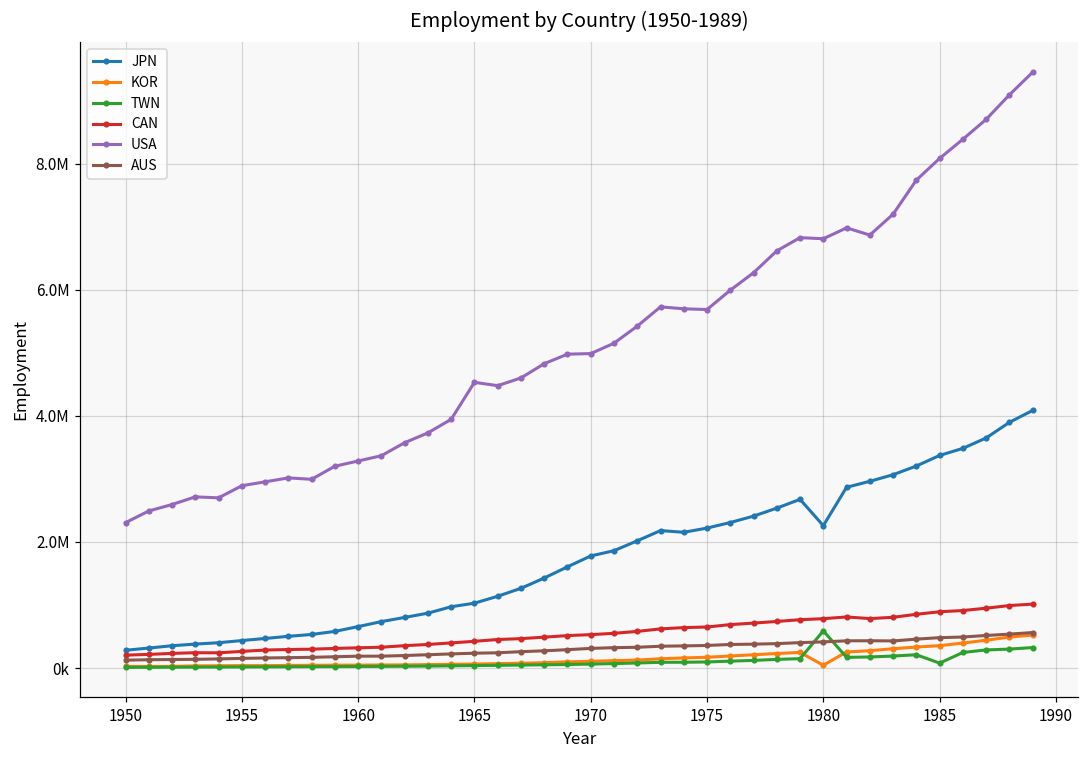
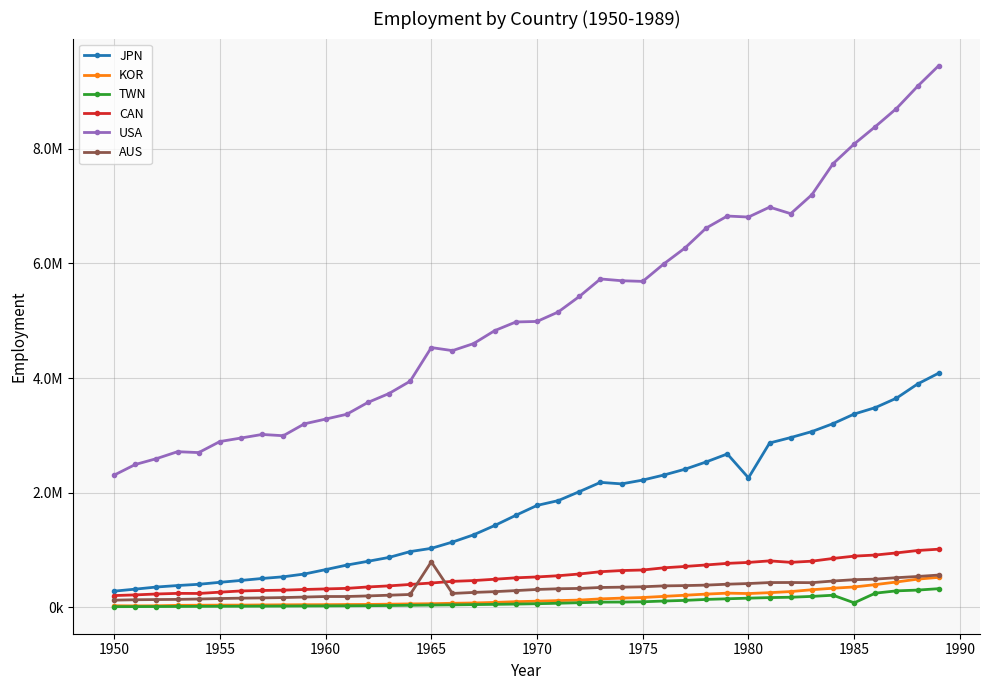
AUS, 1965: 200000 -> 800000
KOR, 1980: 0 -> 200000
TWN, 1980: 600000 -> 200000
